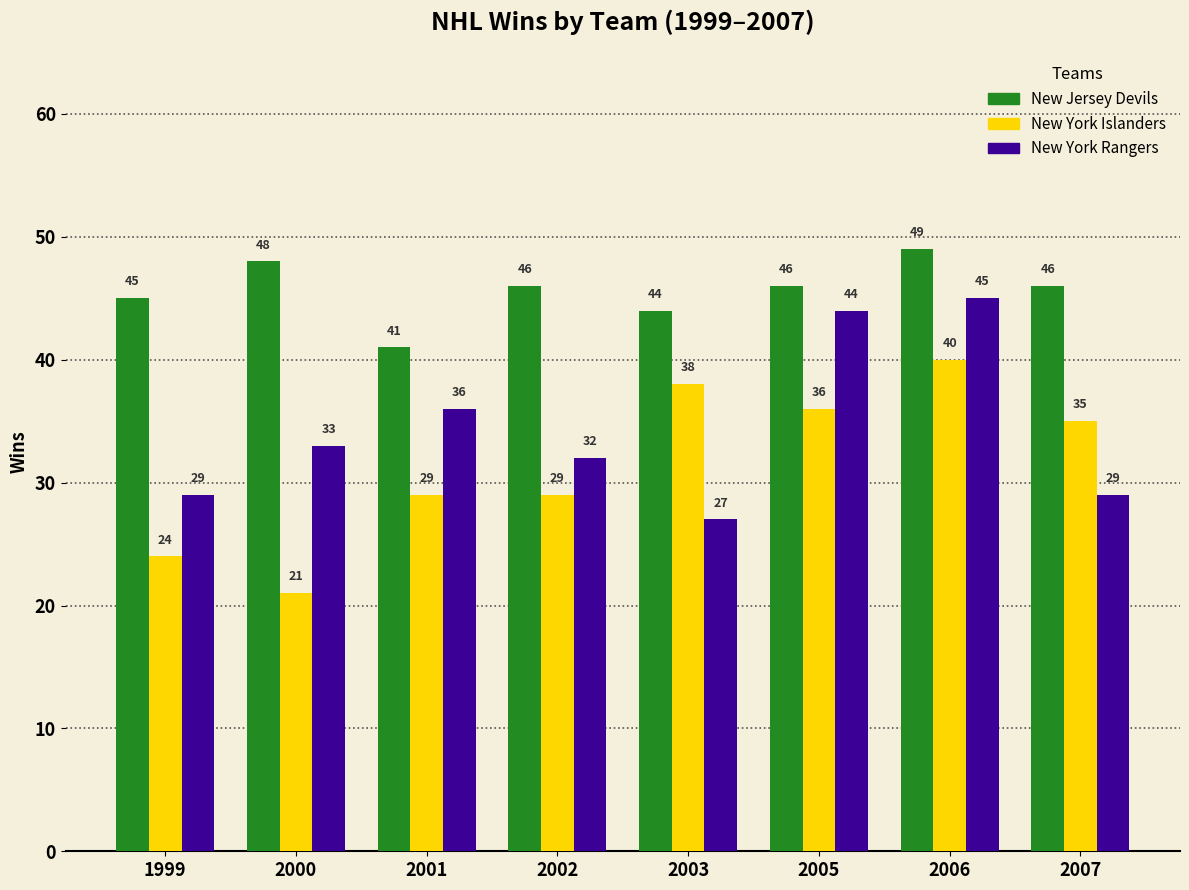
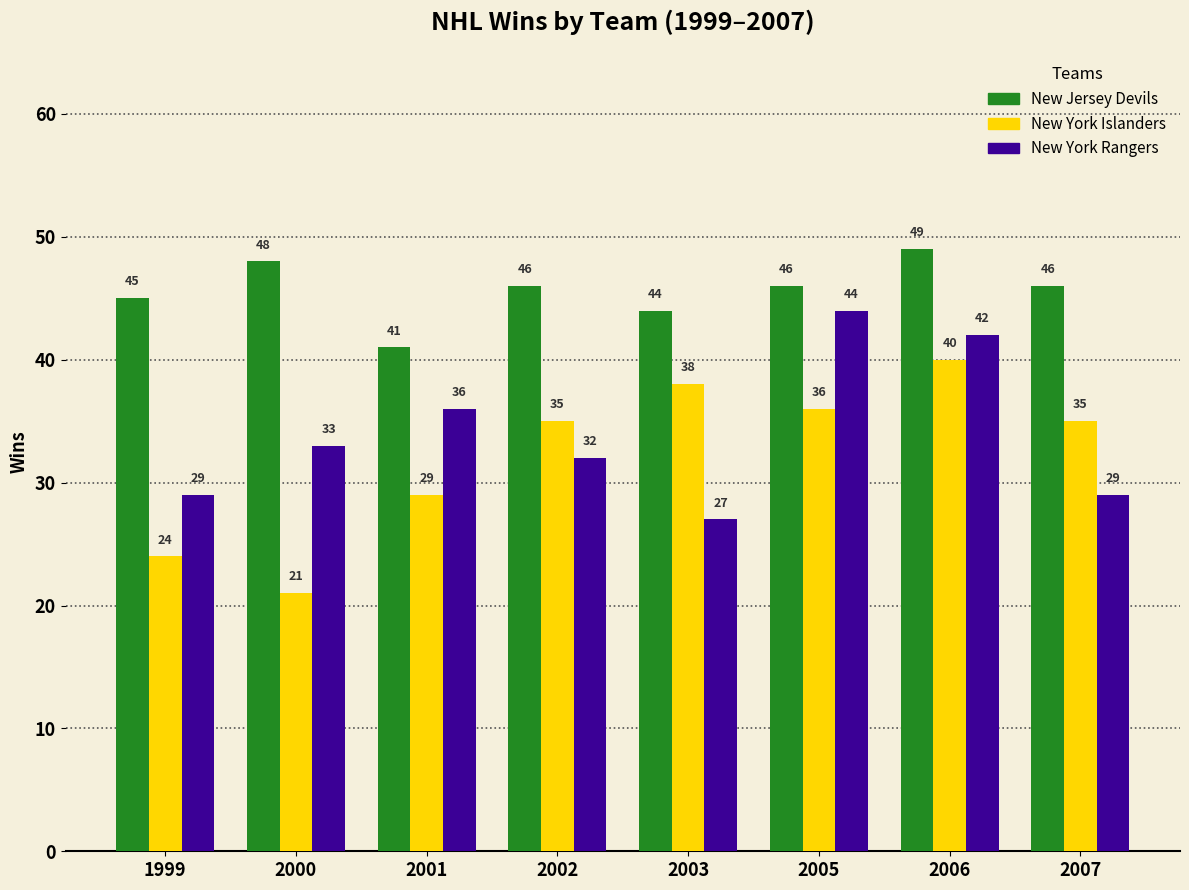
New York Islanders, 2002: 29 -> 35
New York Rangers, 2006: 45 -> 42
